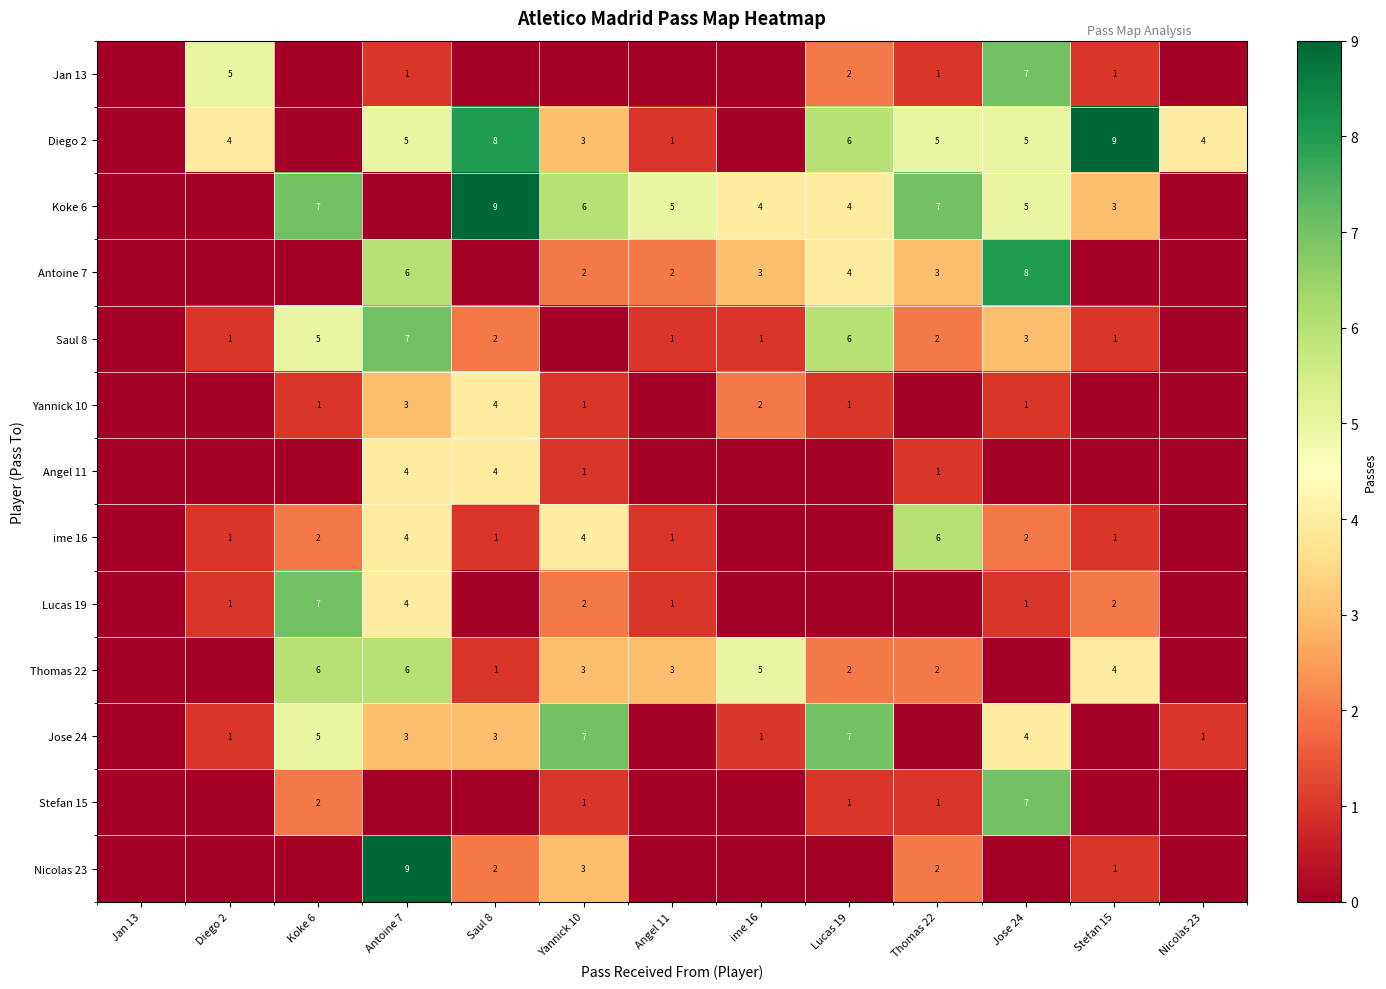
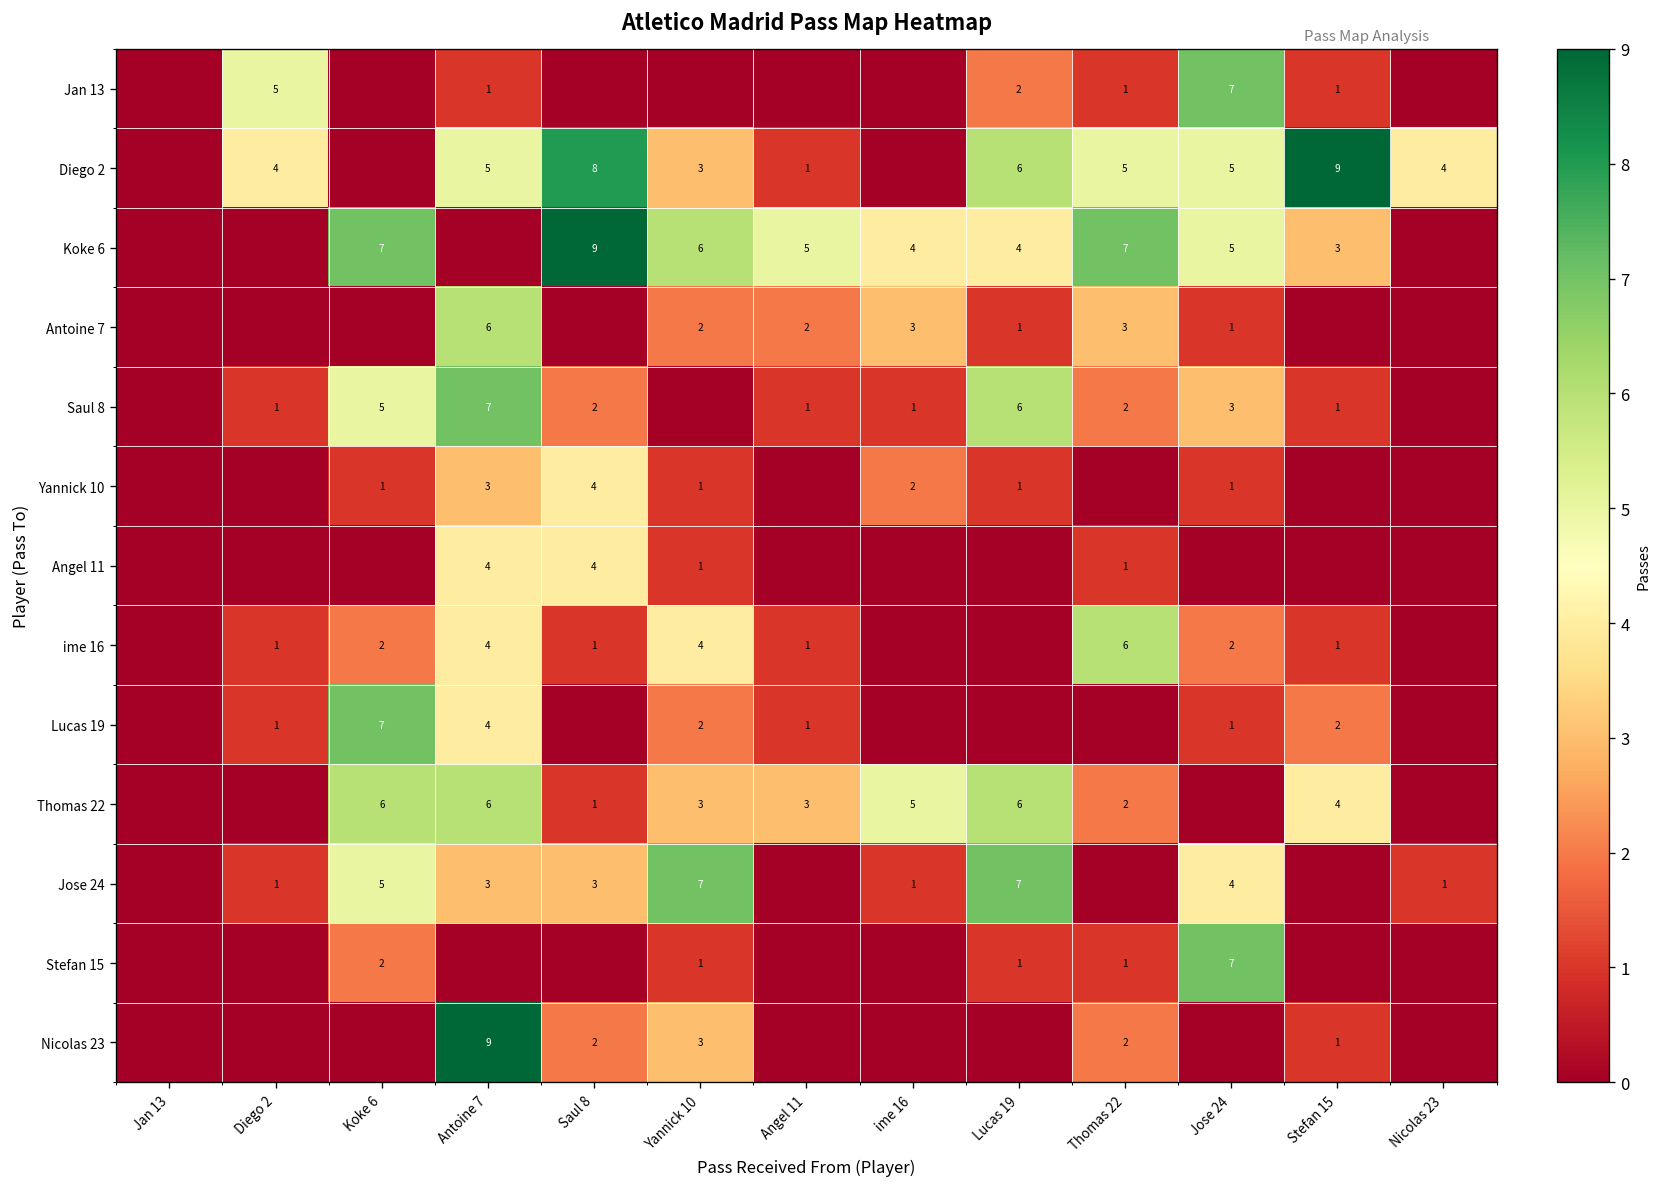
Antoine 7, Lucas 19: 4 -> 1
Antoine 7, Jose 24: 8 -> 1
Thomas 22, Lucas 19: 2 -> 6
